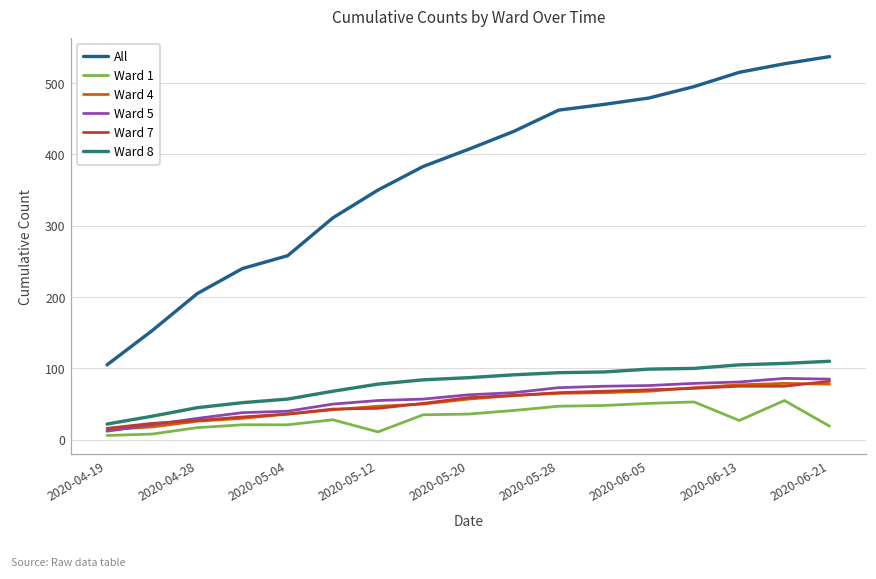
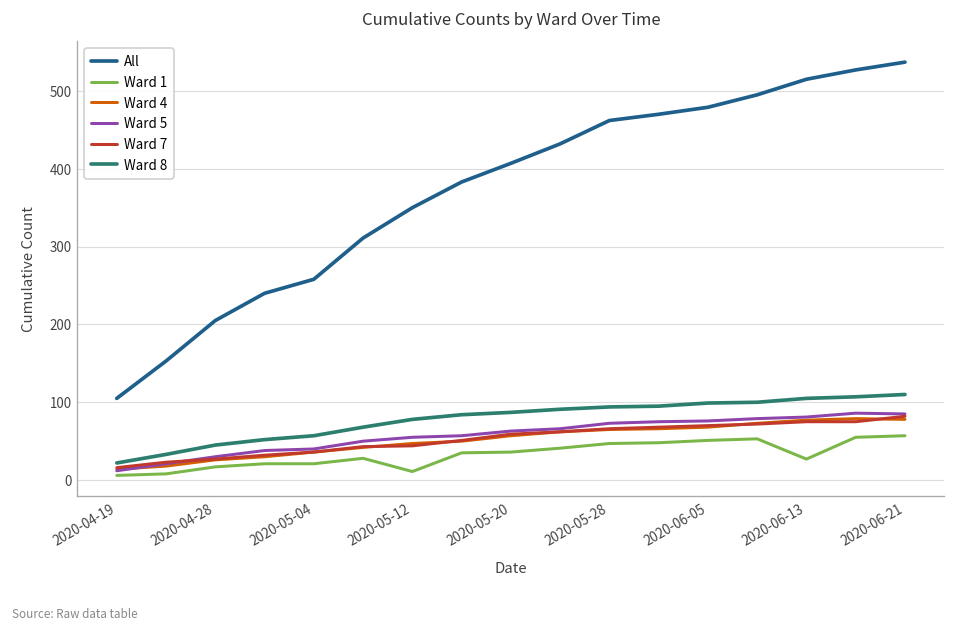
Ward 1, 2020-06-21: 20 -> 60
